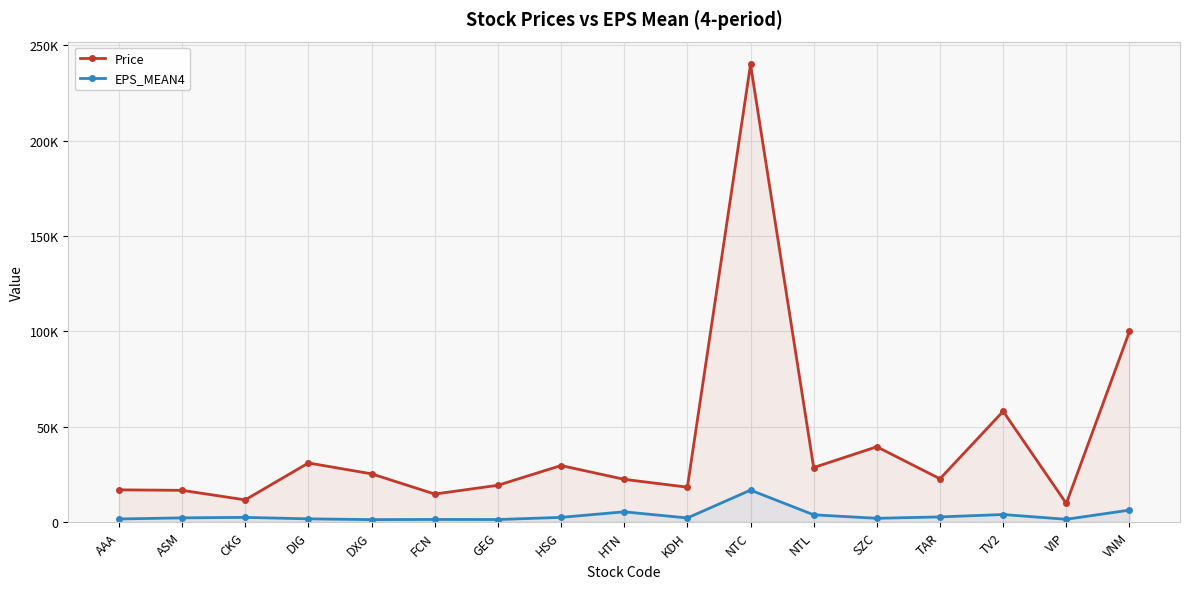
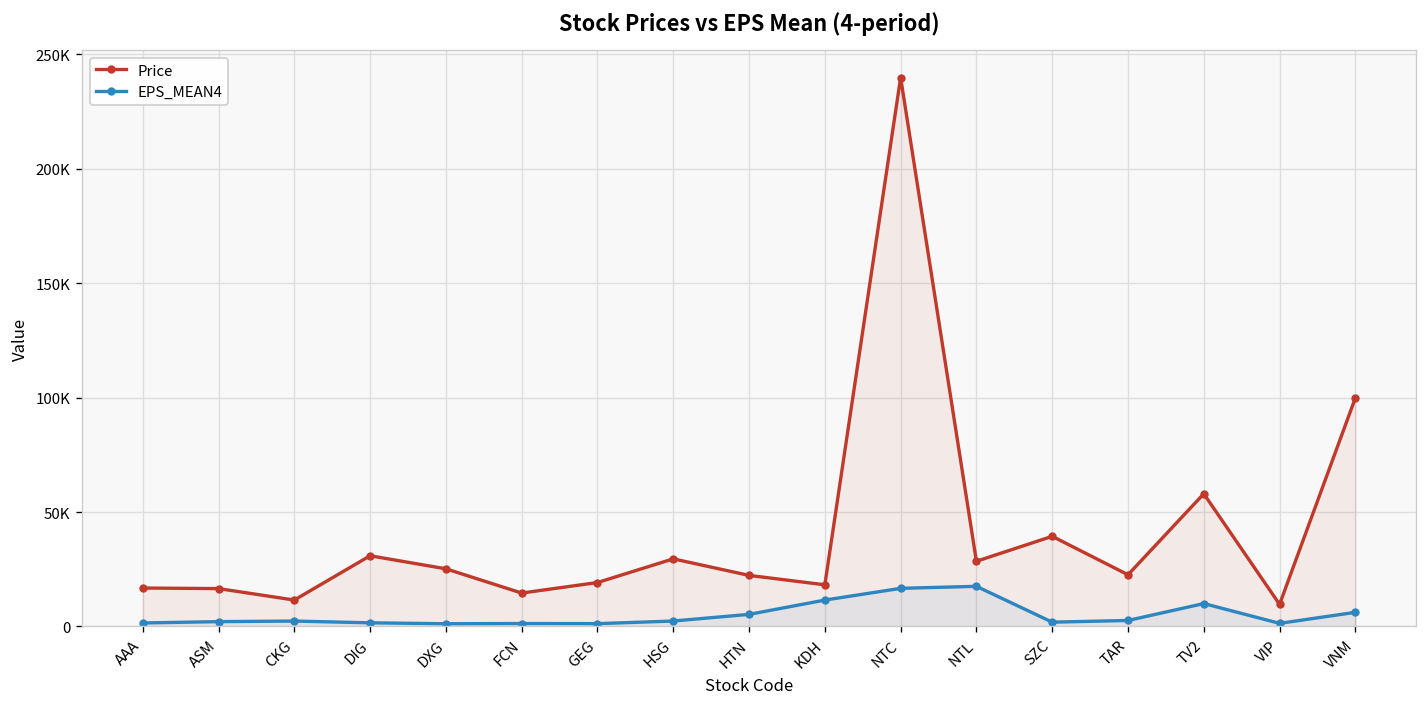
EPS_MEAN4, KDH: 2000 -> 12000
EPS_MEAN4, NTL: 4000 -> 18000
EPS_MEAN4, TV2: 4000 -> 10000
